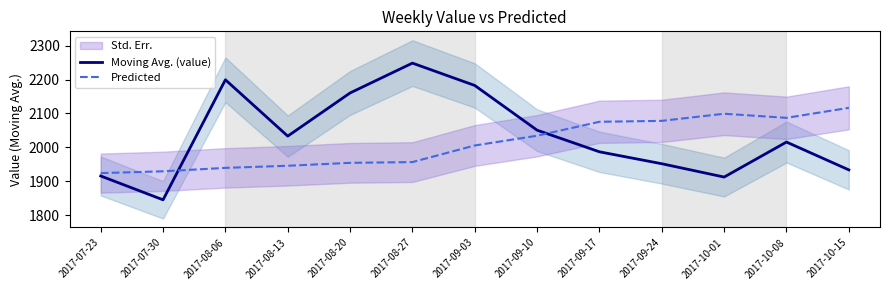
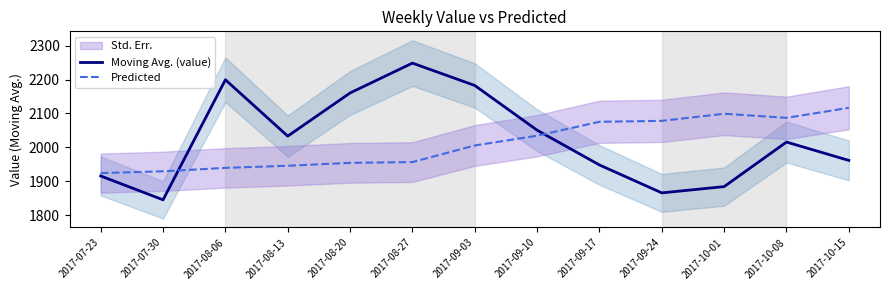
Moving Avg. (value), 2017-09-17: 1990 -> 1950
Moving Avg. (value), 2017-09-24: 1950 -> 1870
Moving Avg. (value), 2017-10-01: 1910 -> 1880
Moving Avg. (value), 2017-10-15: 1930 -> 1960
